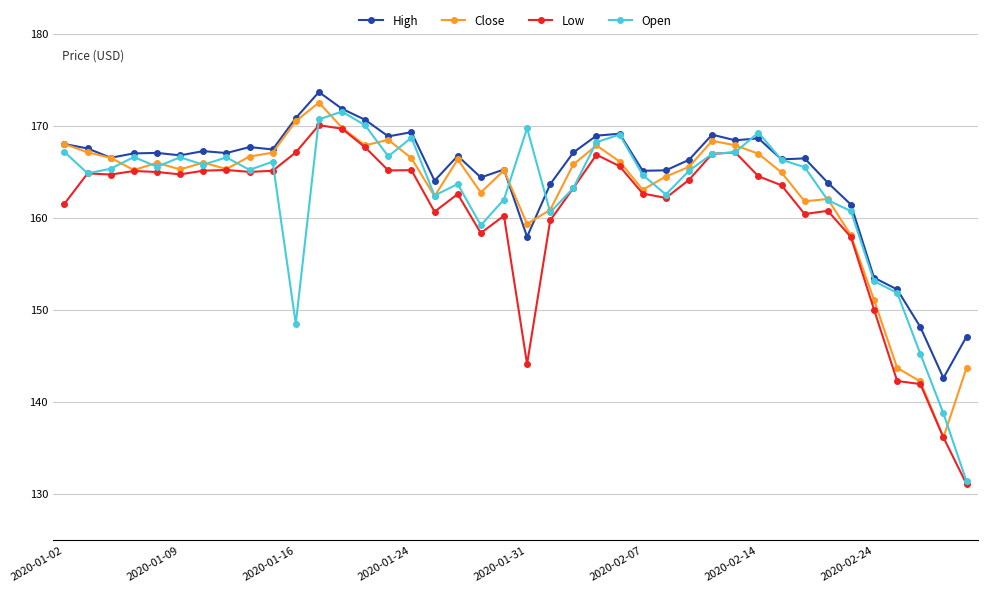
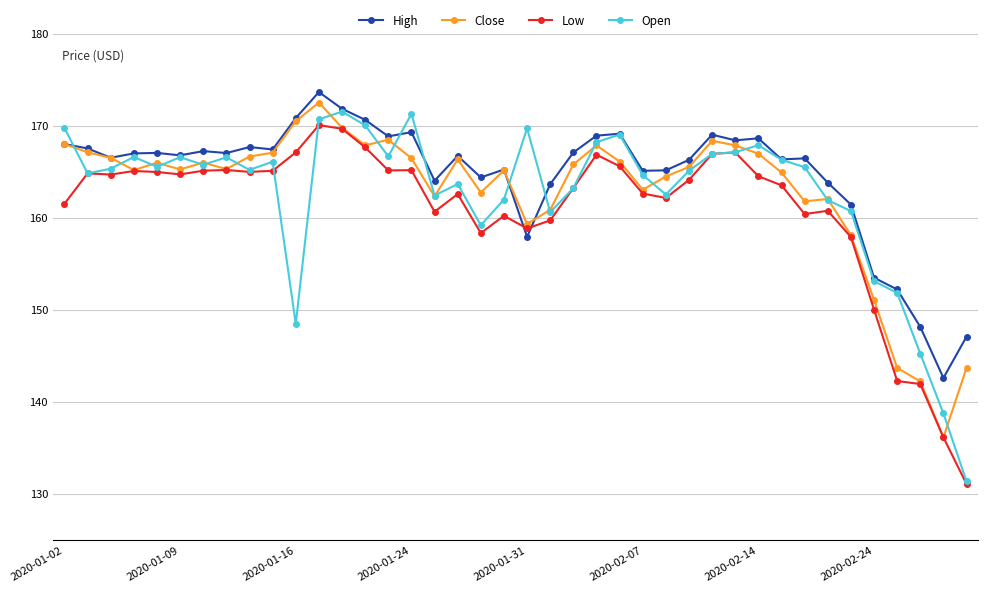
Open, 2020-01-02: 167 -> 170
Open, 2020-01-24: 169 -> 171
Low, 2020-01-31: 144 -> 159
Open, 2020-02-14: 169 -> 168
